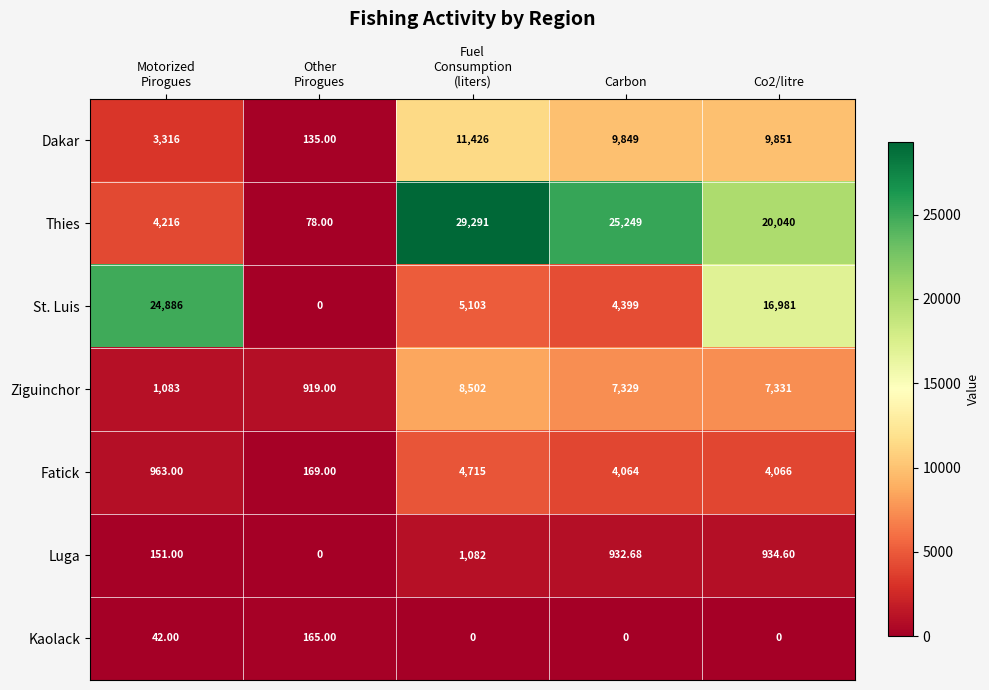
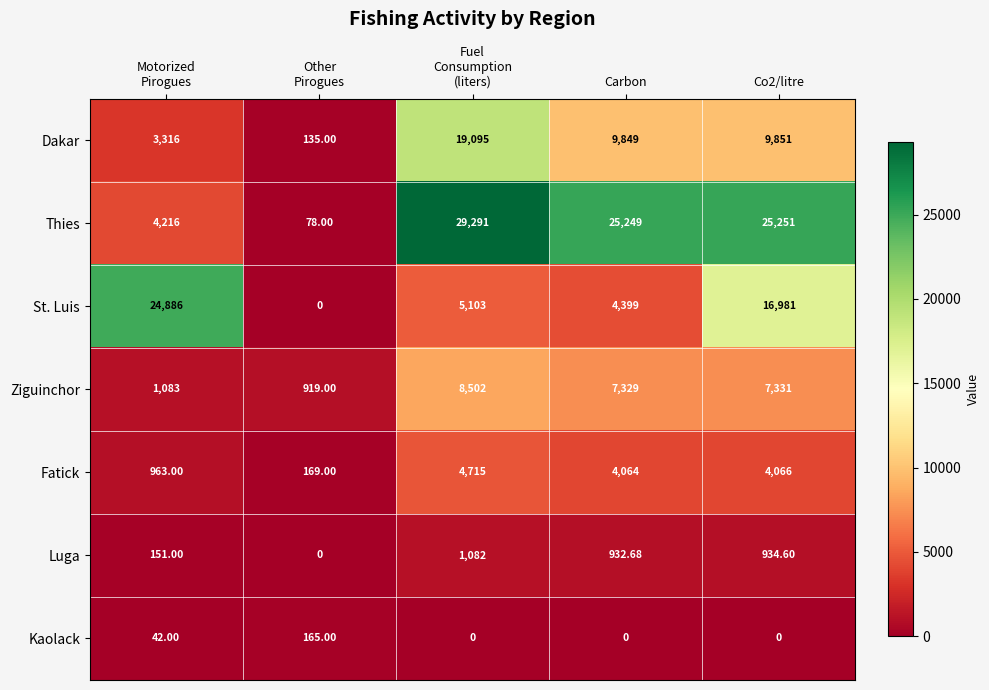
Dakar, Fuel Consumption (liters): 11,426 -> 19,095
Thies, Co2/litre: 20,040 -> 25,251
